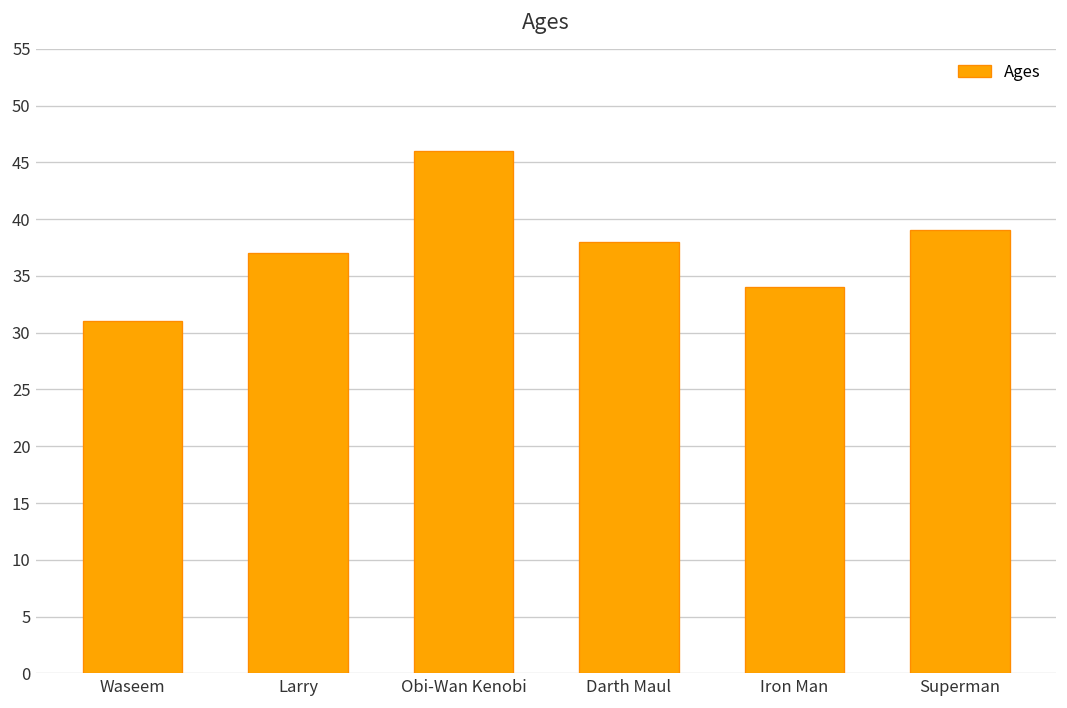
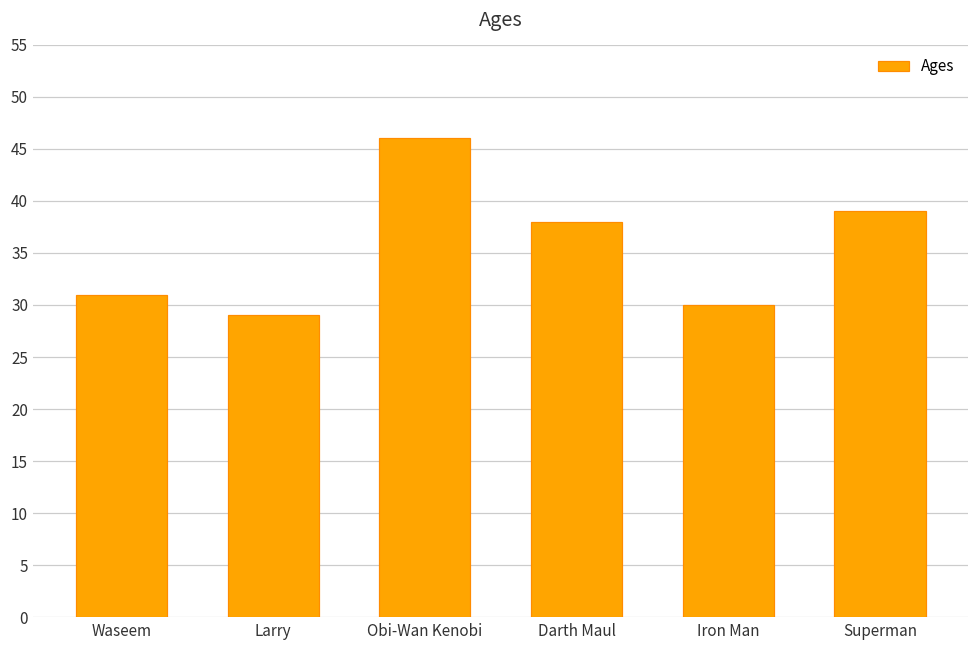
Larry: 37 -> 29
Iron Man: 34 -> 30
